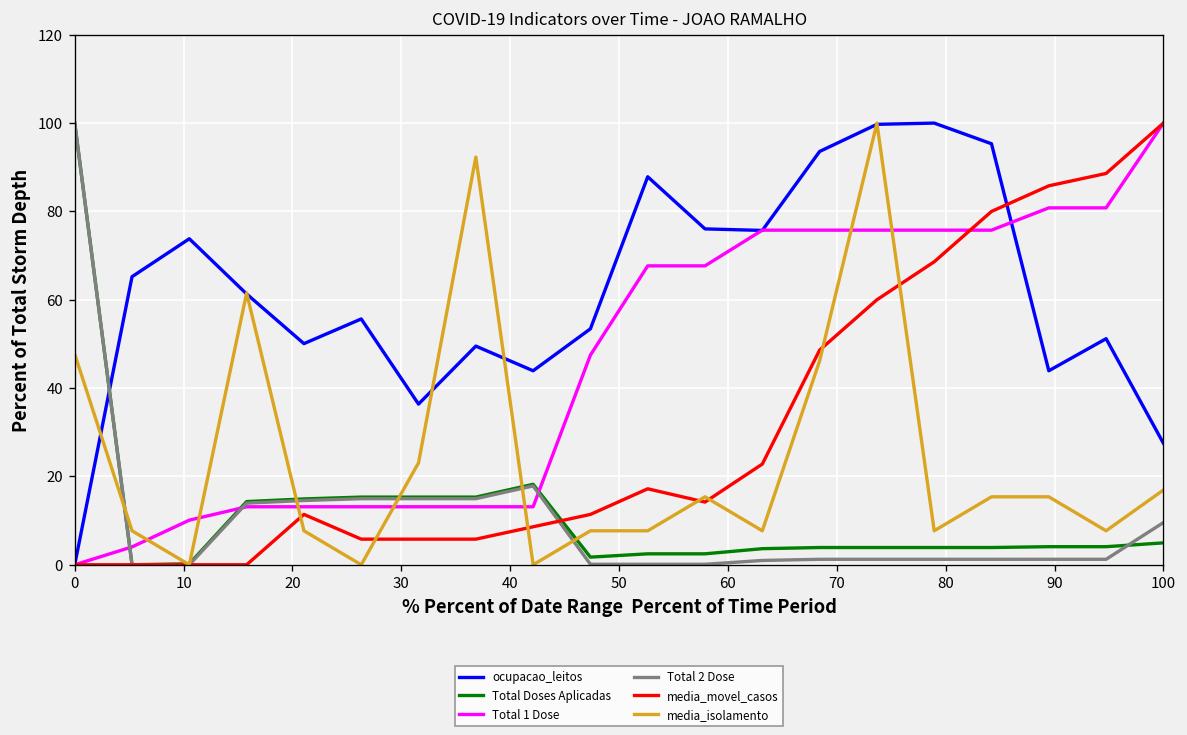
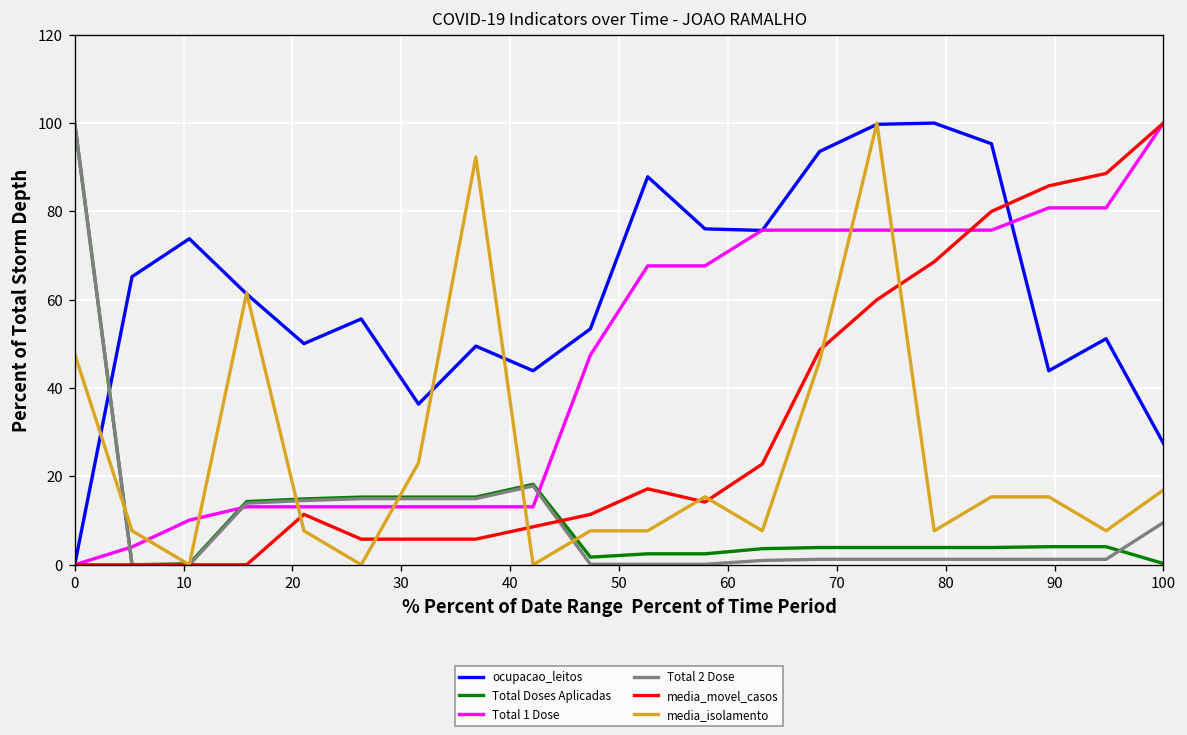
Total Doses Aplicadas, 100: 5 -> 0
